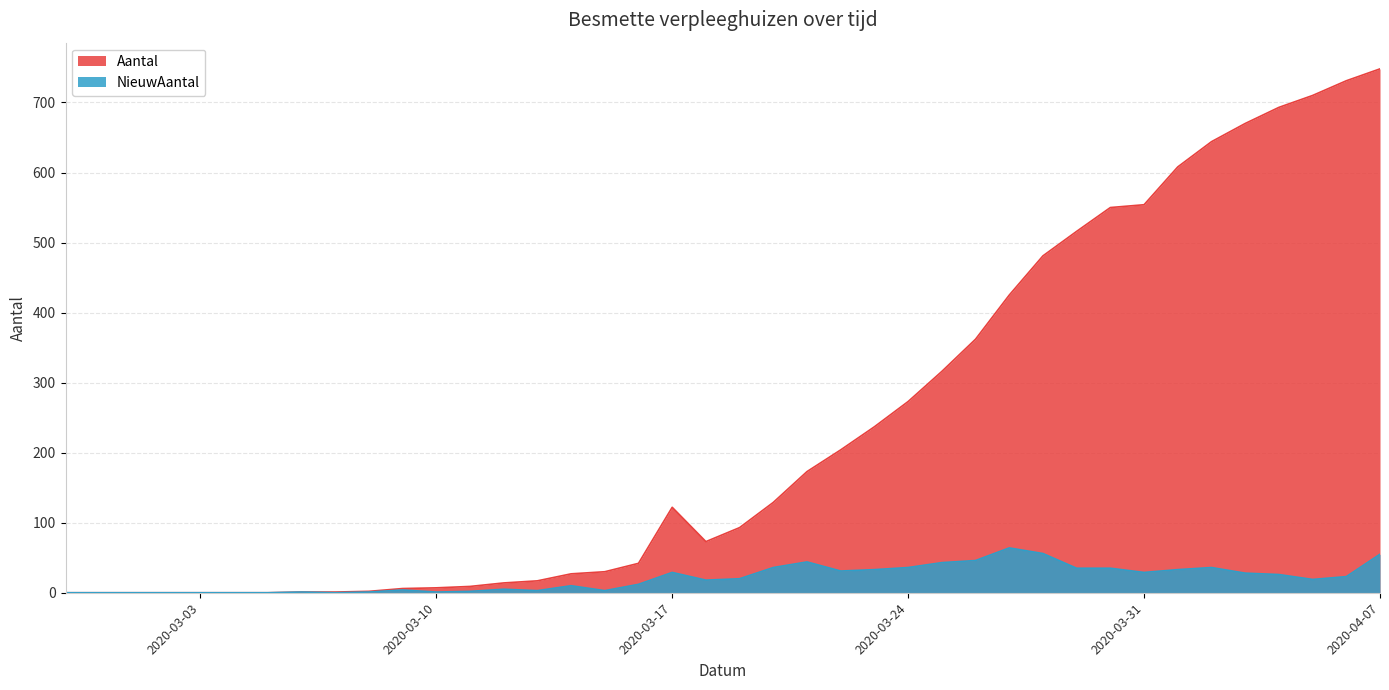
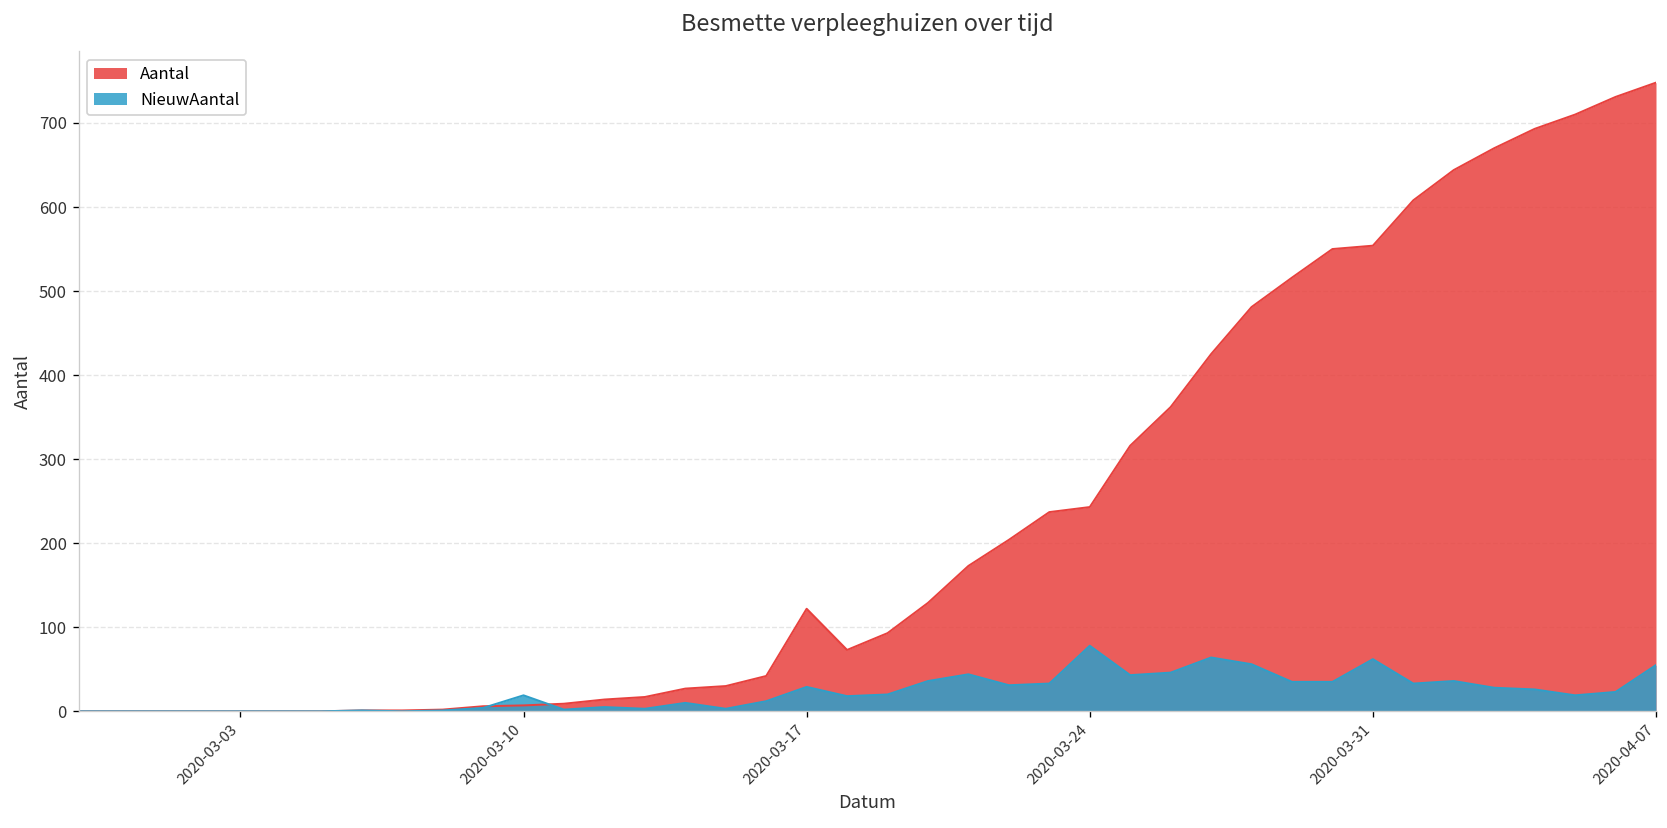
NieuwAantal, 2020-03-10: 0 -> 20
Aantal, 2020-03-24: 270 -> 240
NieuwAantal, 2020-03-24: 40 -> 80
NieuwAantal, 2020-03-31: 30 -> 60
